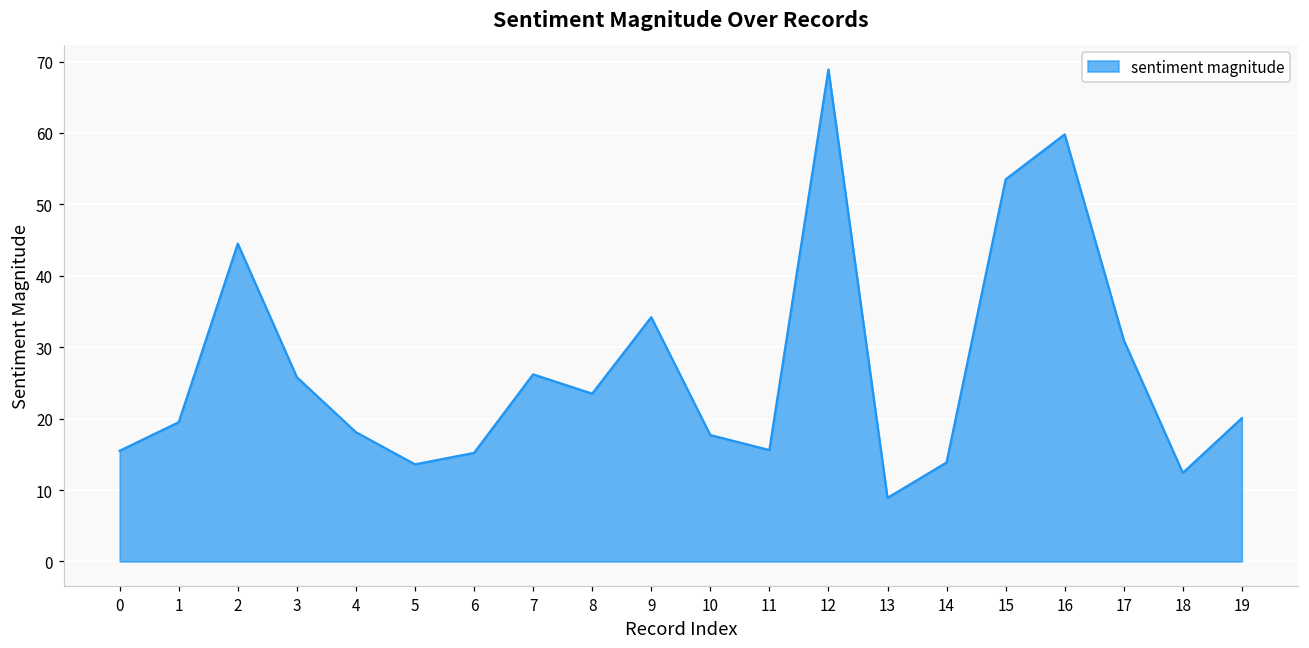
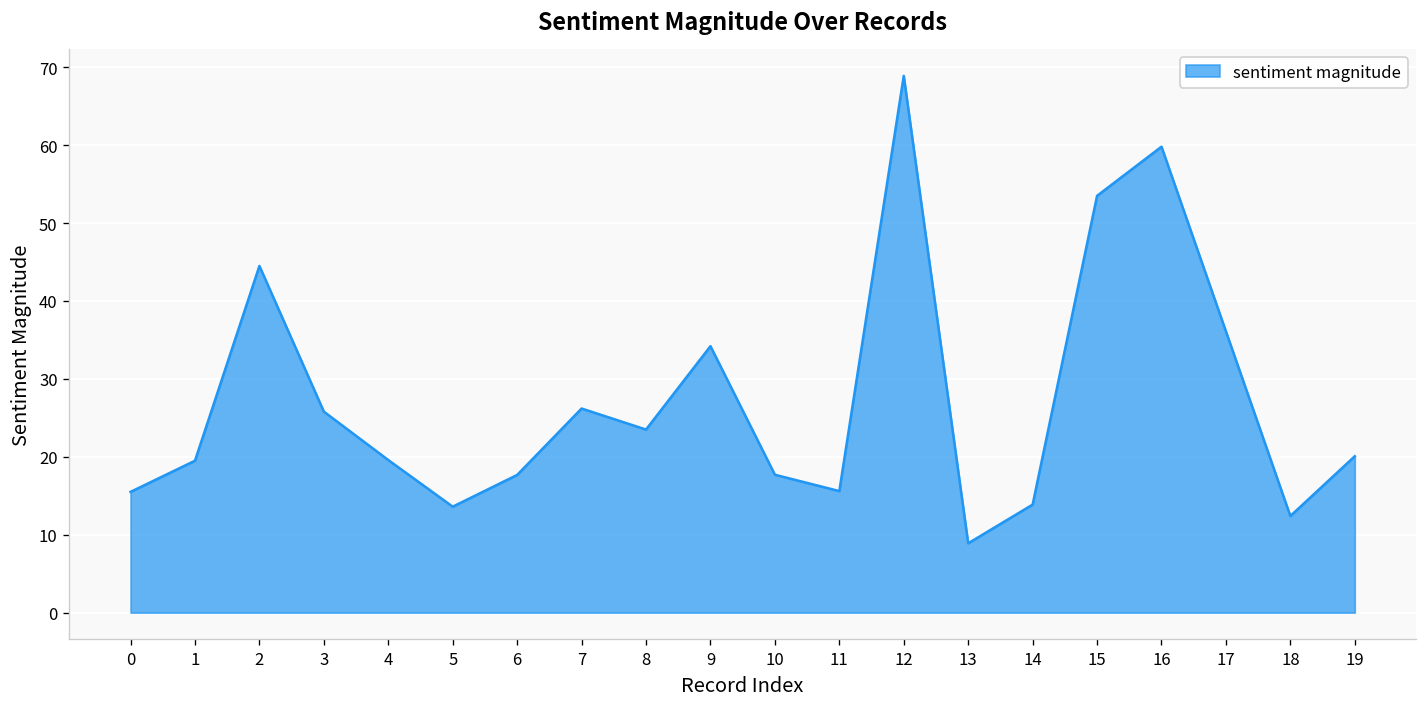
4: 18 -> 20
6: 15 -> 18
17: 31 -> 36
